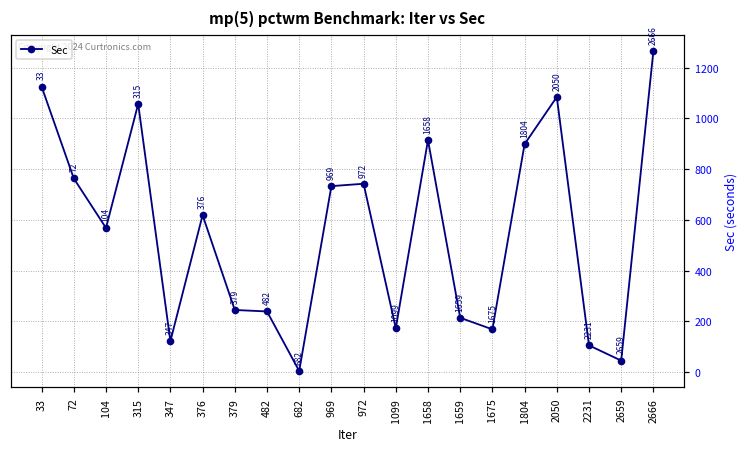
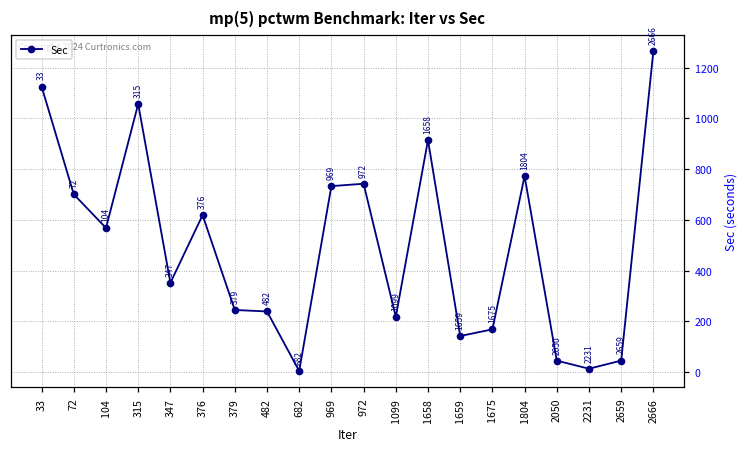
72: 760 -> 700
347: 120 -> 350
1099: 170 -> 220
1659: 210 -> 140
1804: 900 -> 770
2050: 1080 -> 40
2231: 110 -> 10
